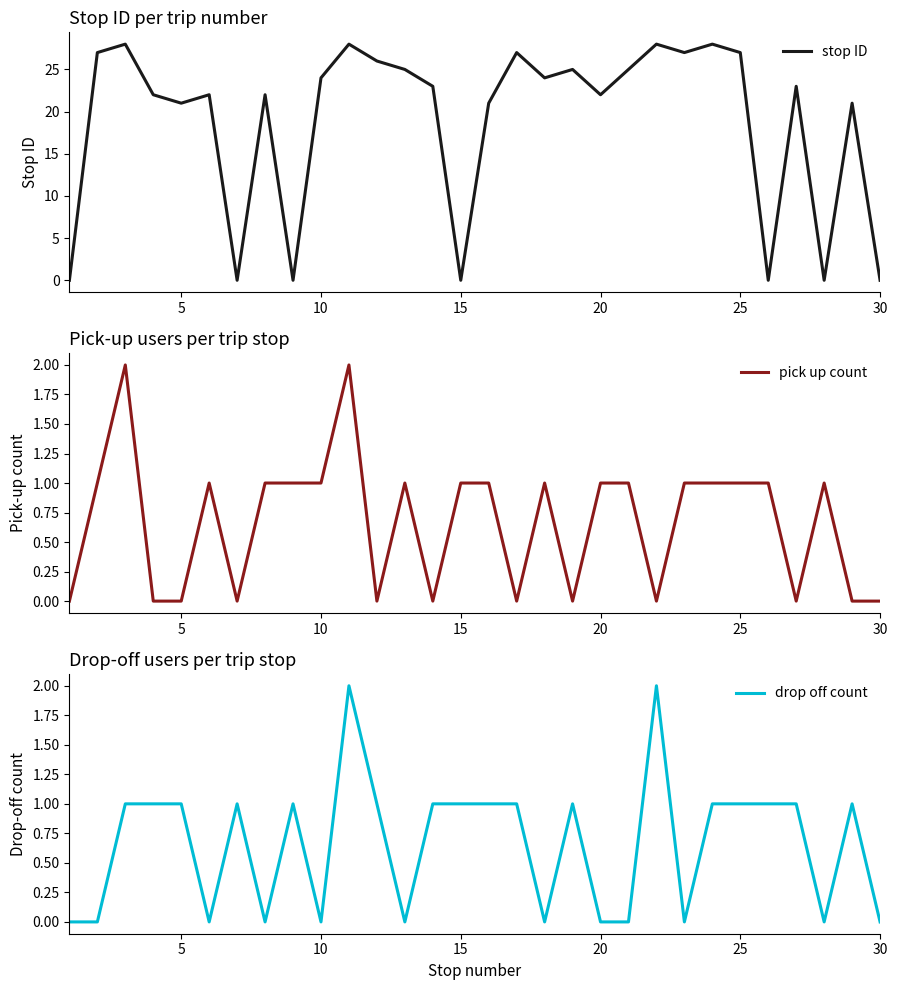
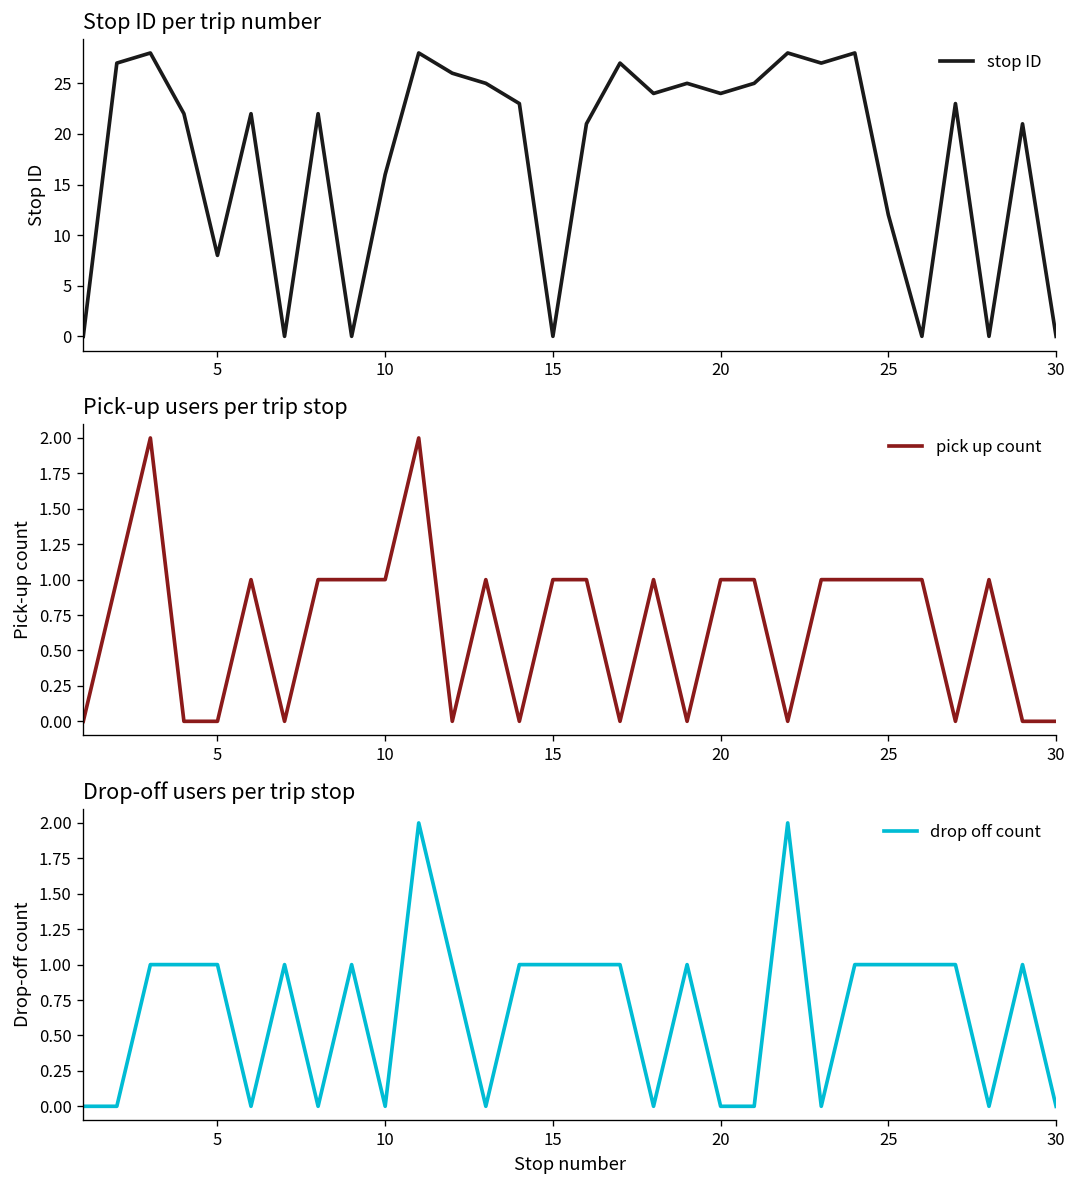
Stop ID per trip number, 5: 21 -> 8
Stop ID per trip number, 10: 24 -> 16
Stop ID per trip number, 20: 22 -> 24
Stop ID per trip number, 25: 27 -> 12
